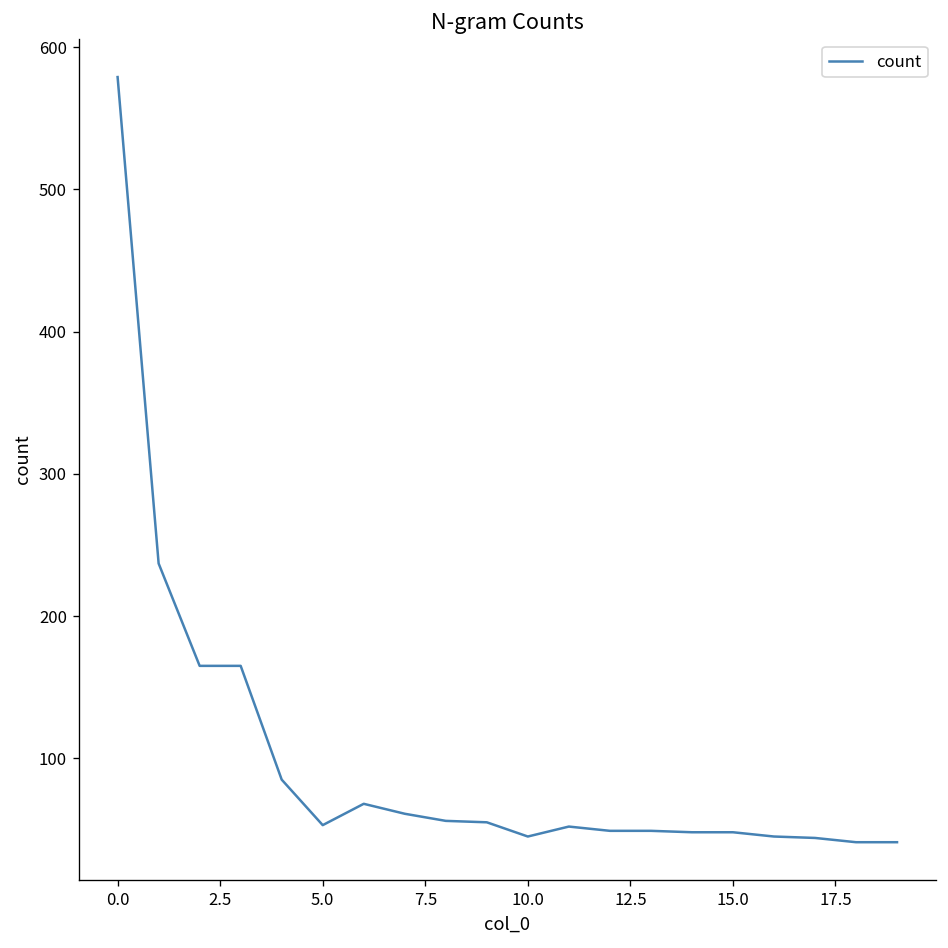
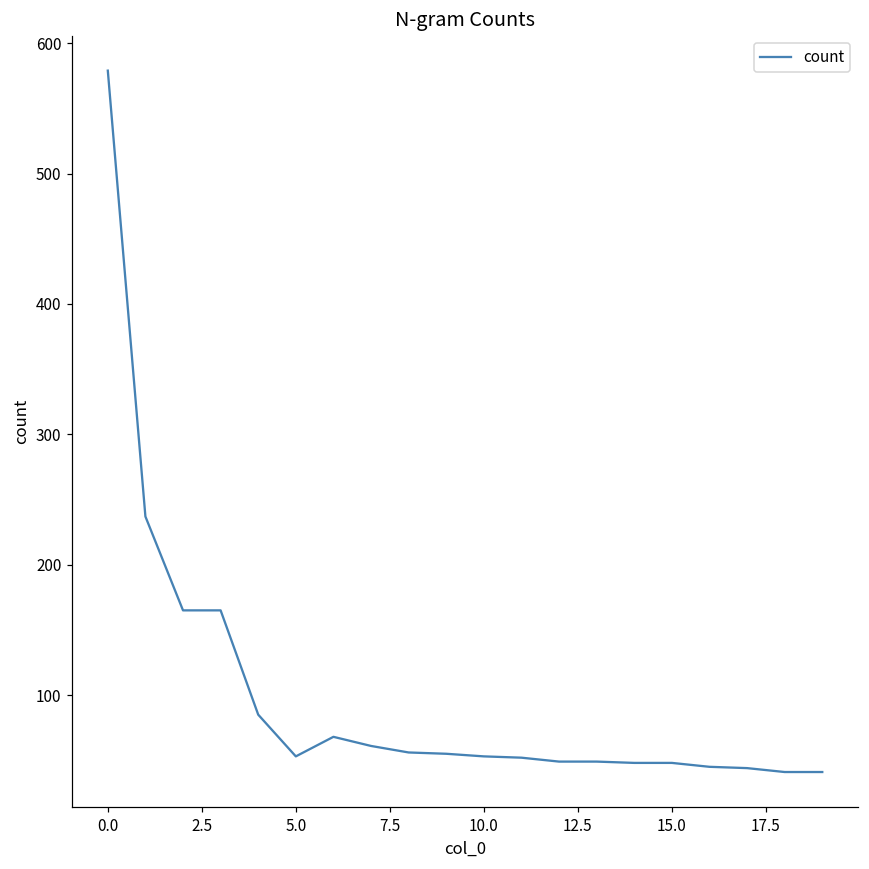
10.0: 45 -> 53
